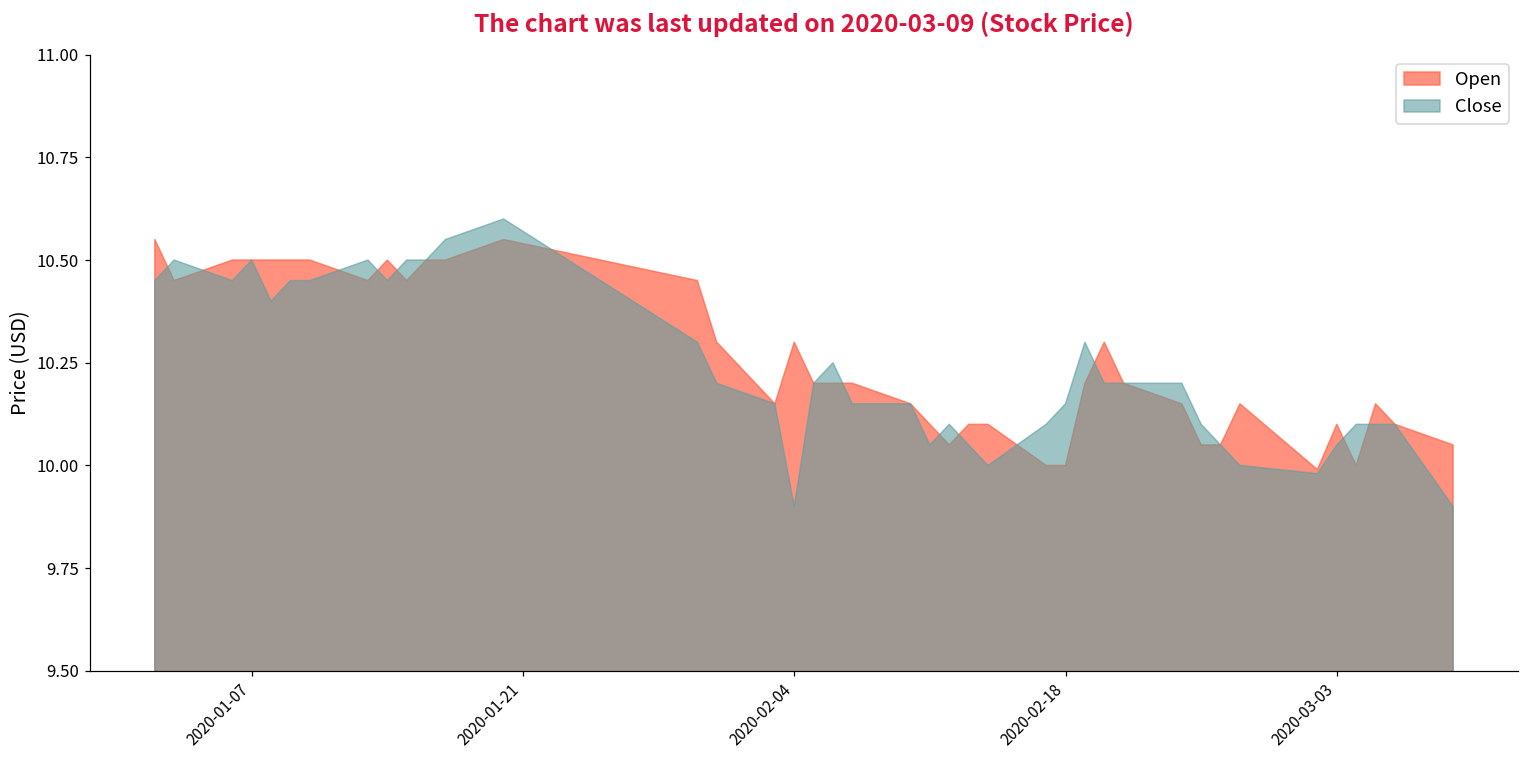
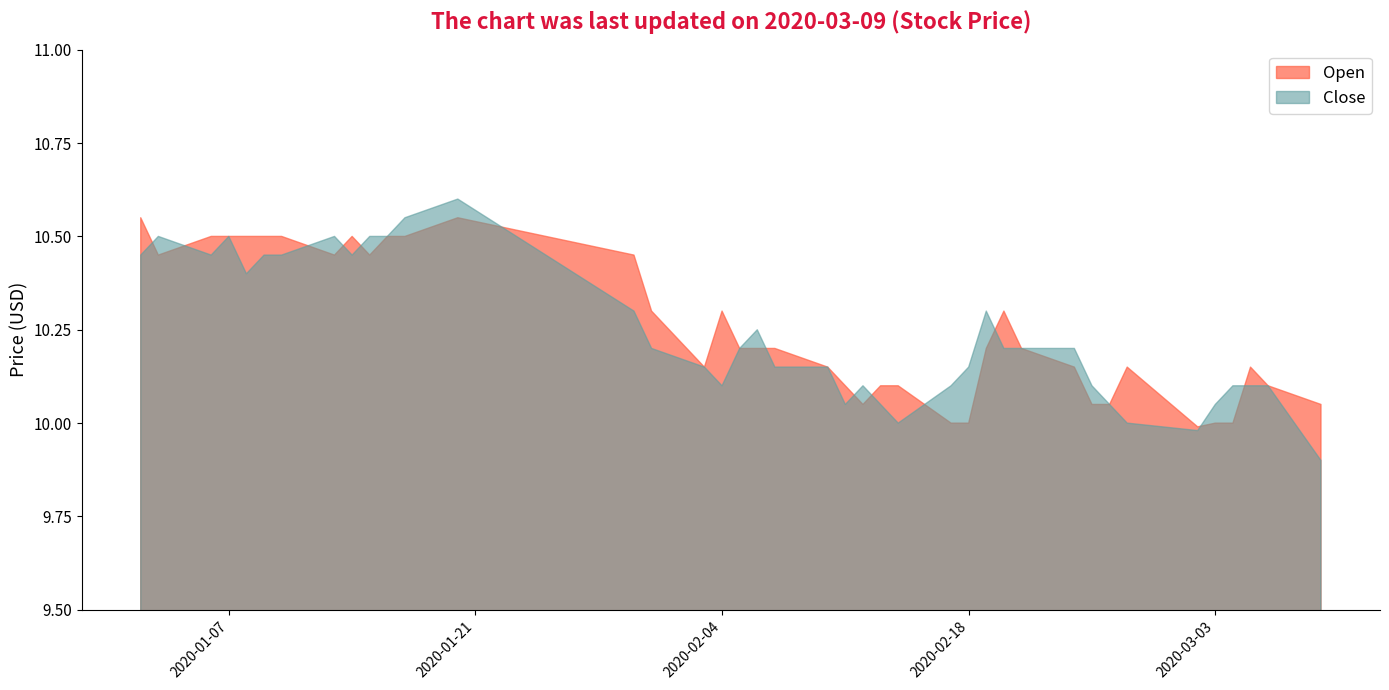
Close, 2020-02-04: 9.9 -> 10.1
Open, 2020-03-03: 10.1 -> 10.0
